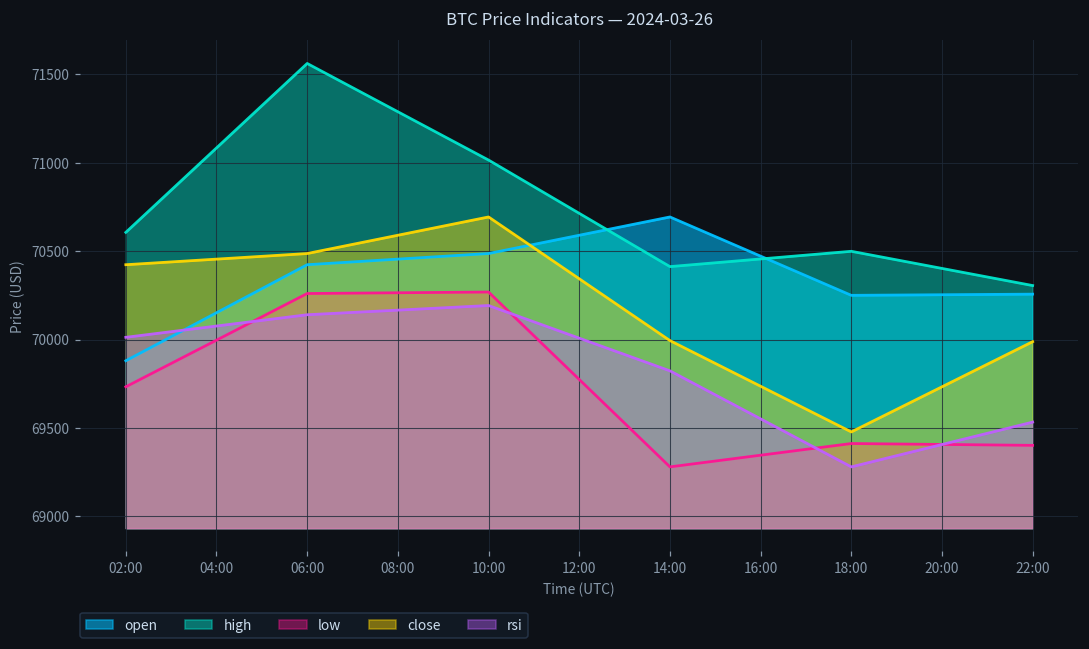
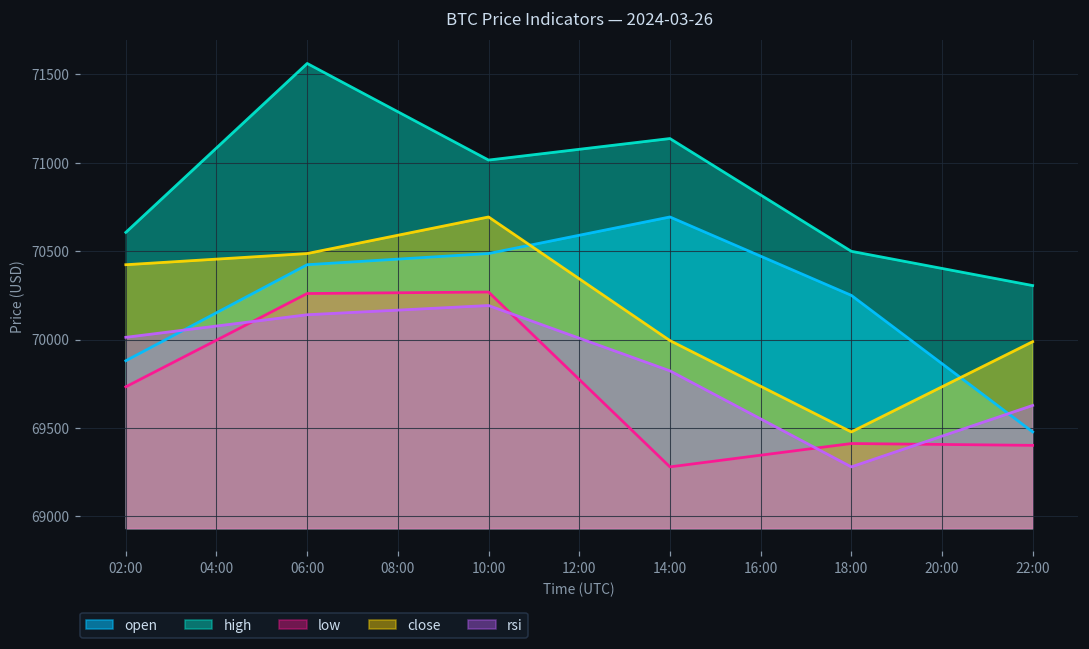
high, 14:00: 70410 -> 71140
open, 22:00: 70260 -> 69480
rsi, 22:00: 69530 -> 69630
